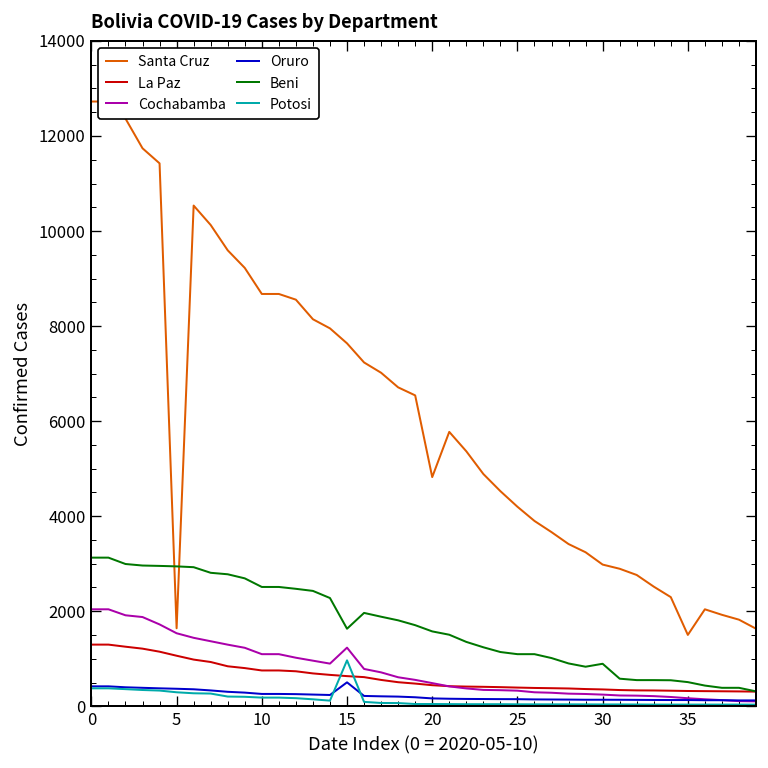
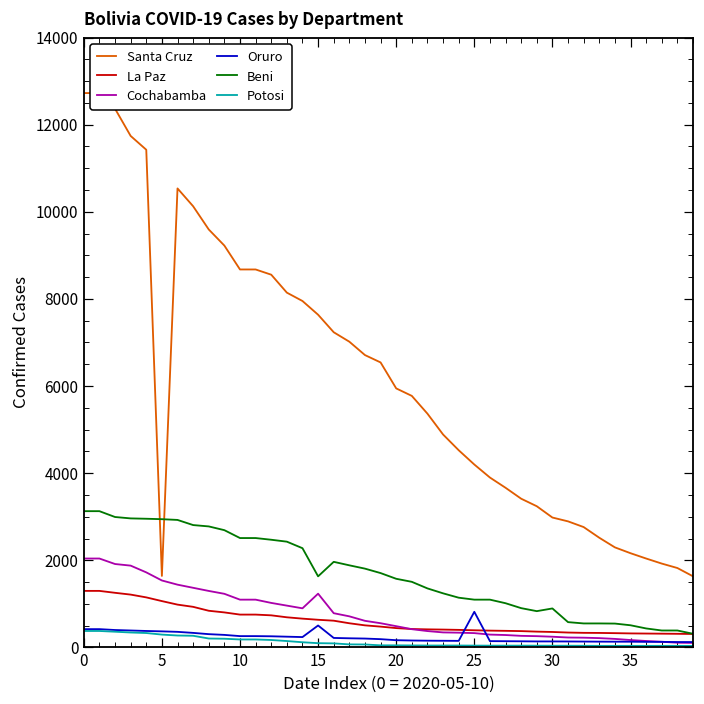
Potosi, 15: 1000 -> 100
Santa Cruz, 20: 4800 -> 5900
Oruro, 25: 200 -> 800
Santa Cruz, 35: 1500 -> 2200
